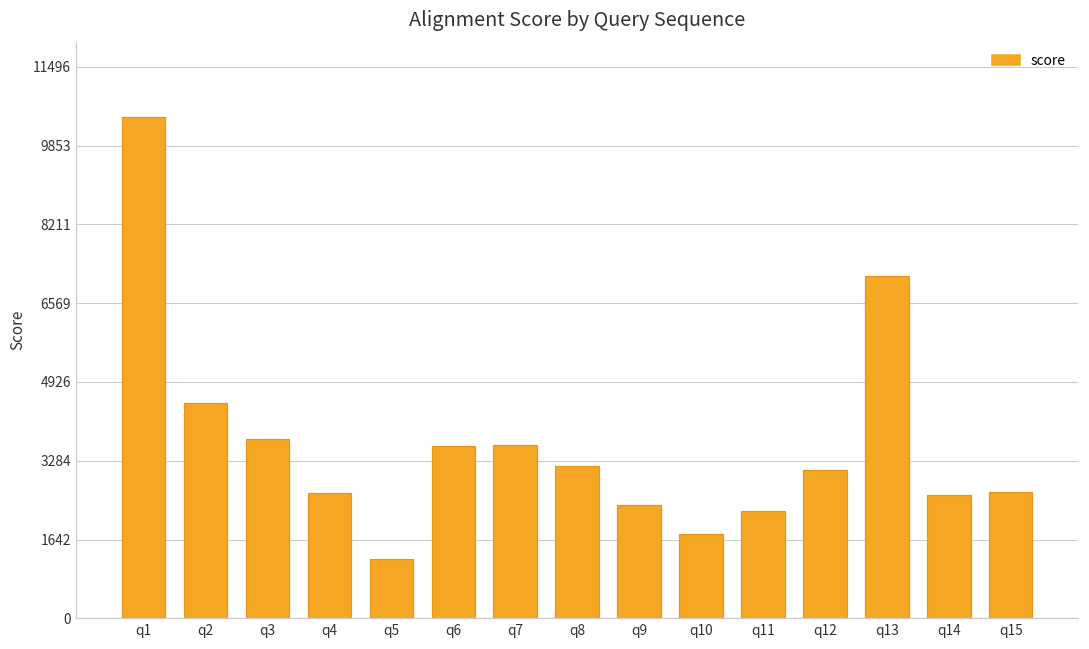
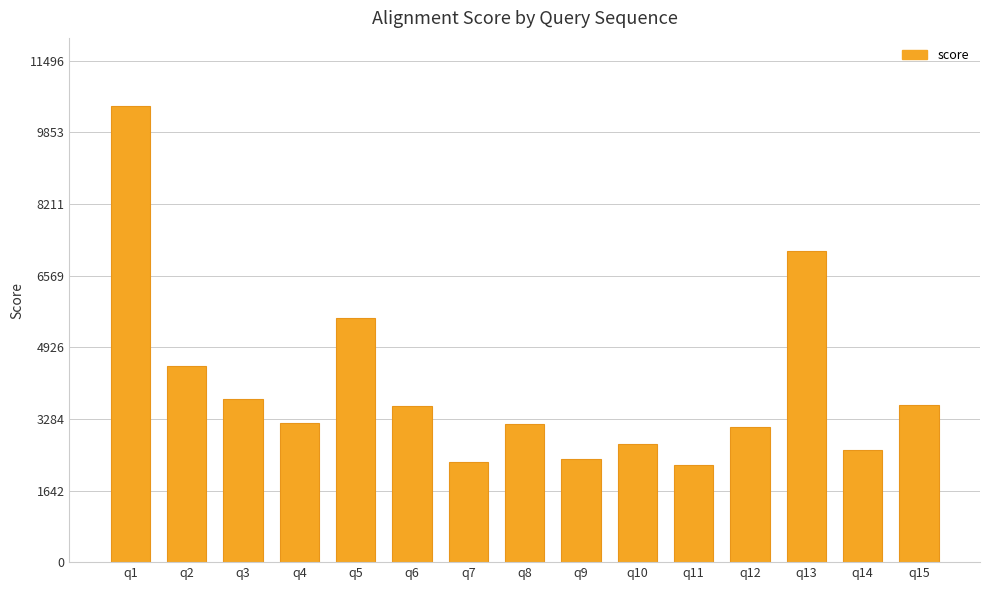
q4: 2600 -> 3200
q5: 1200 -> 5600
q7: 3600 -> 2300
q10: 1800 -> 2700
q15: 2600 -> 3600
